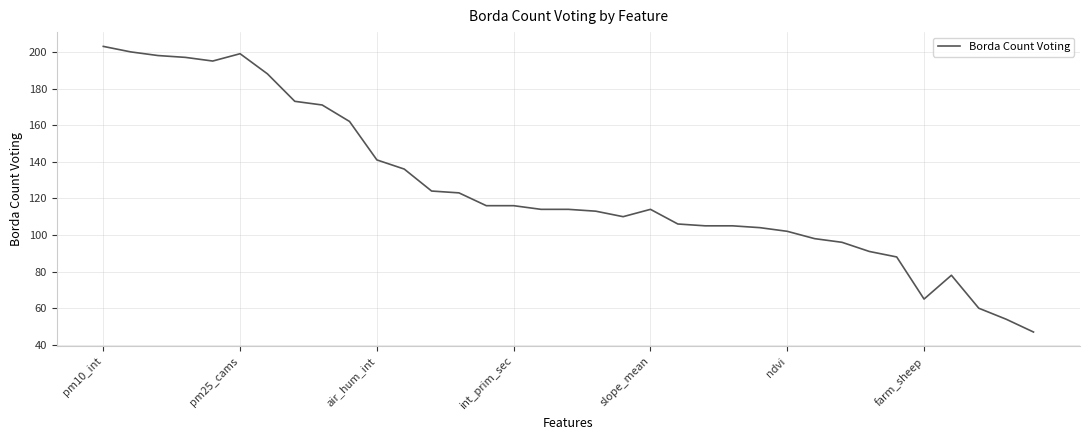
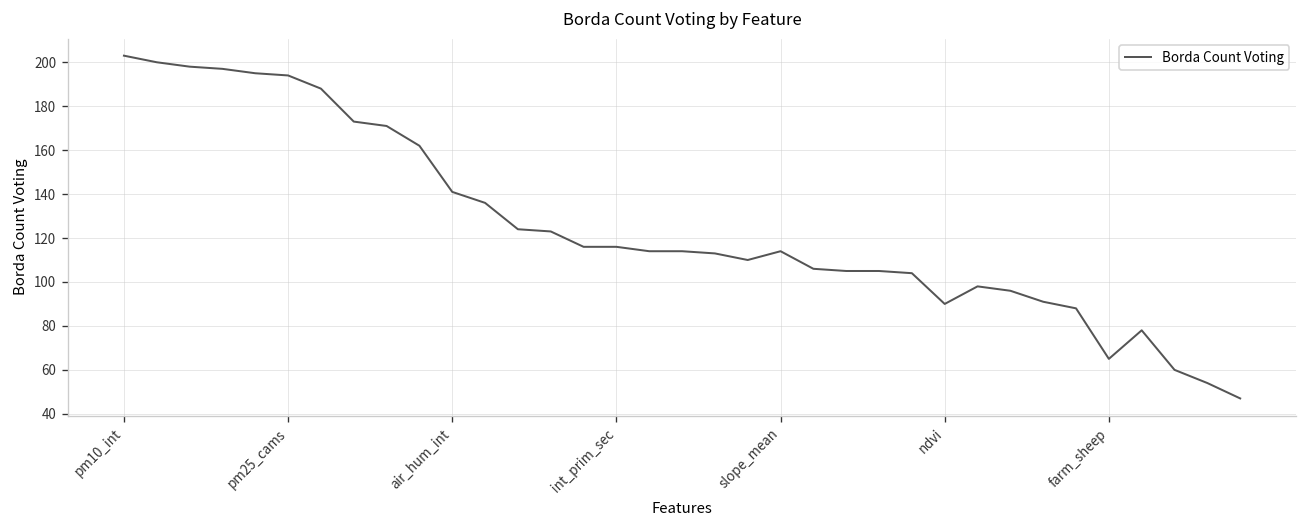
pm25_cams: 199 -> 194
ndvi: 102 -> 90
